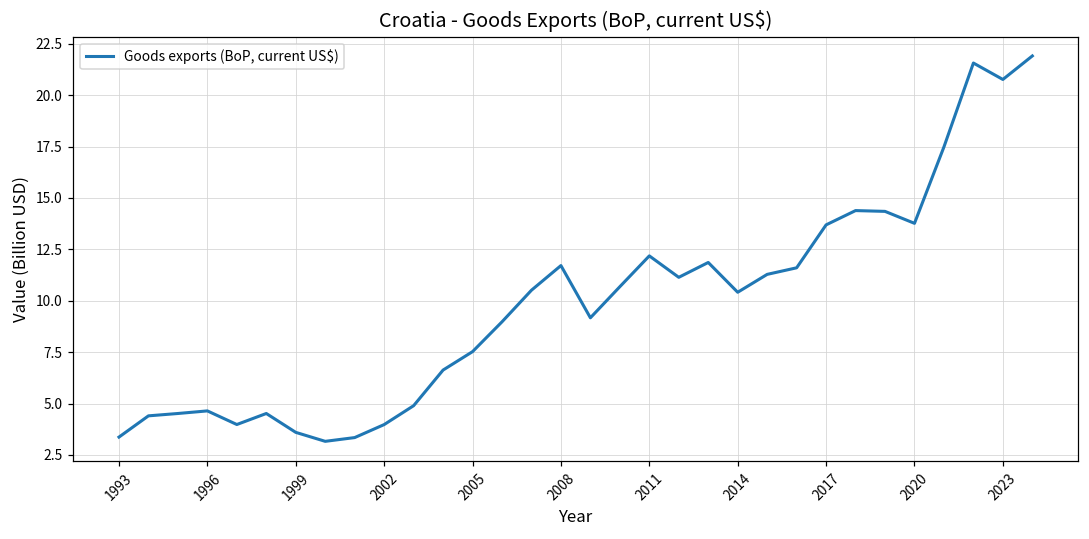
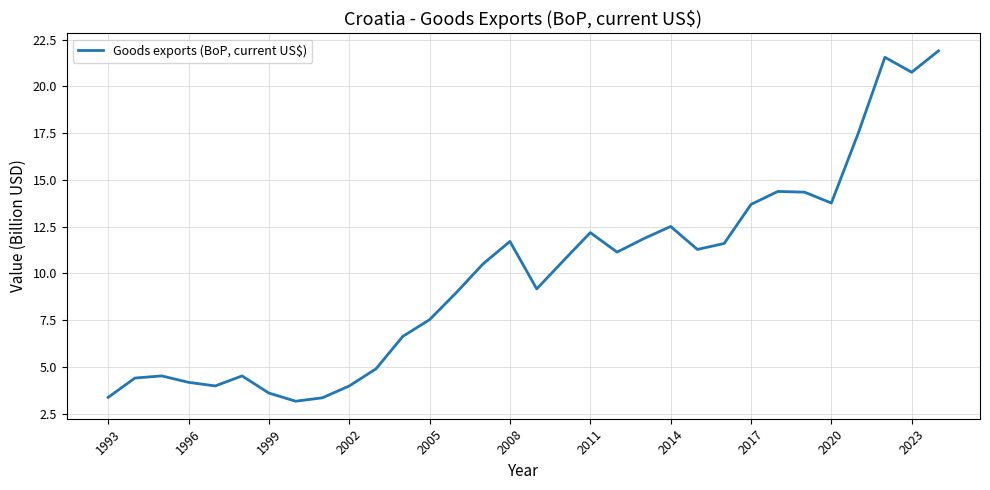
1996: 4.6 -> 4.2
2014: 10.4 -> 12.5
